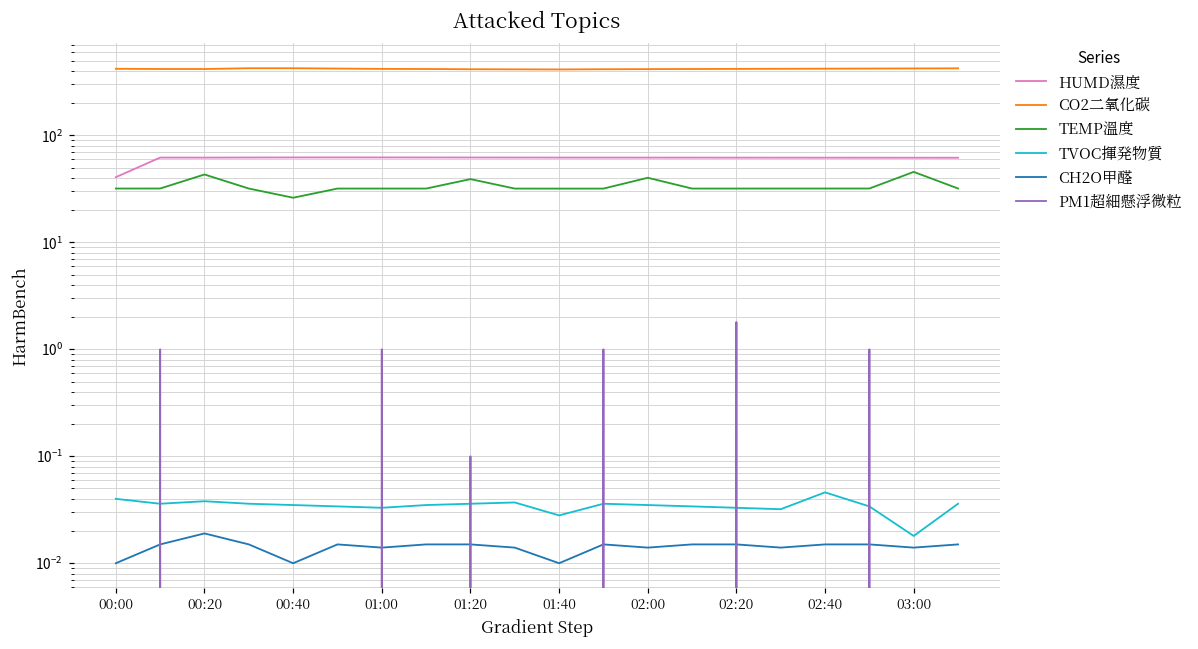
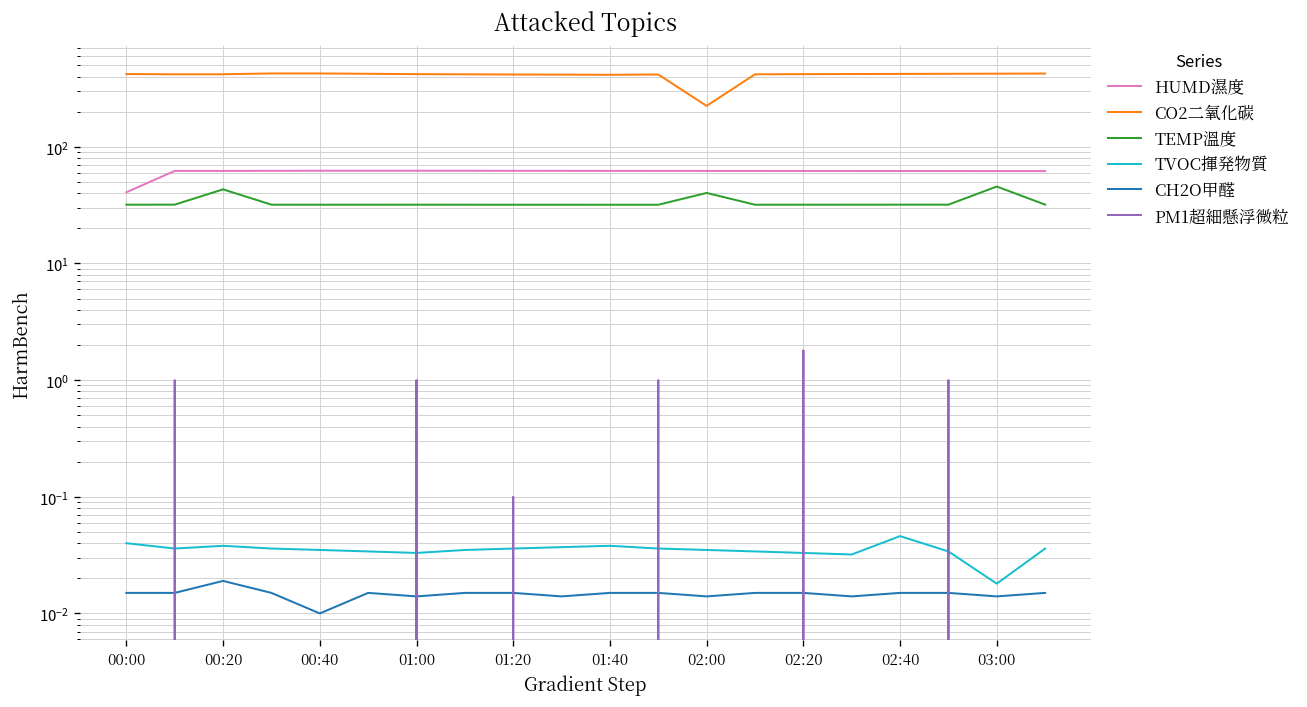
CH2O甲醛, 00:00: 0.010 -> 0.015
TEMP溫度, 00:40: 26 -> 32
TEMP溫度, 01:20: 39 -> 32
TVOC揮発物質, 01:40: 0.028 -> 0.038
CH2O甲醛, 01:40: 0.010 -> 0.015
CO2二氧化碳, 02:00: 420 -> 220
